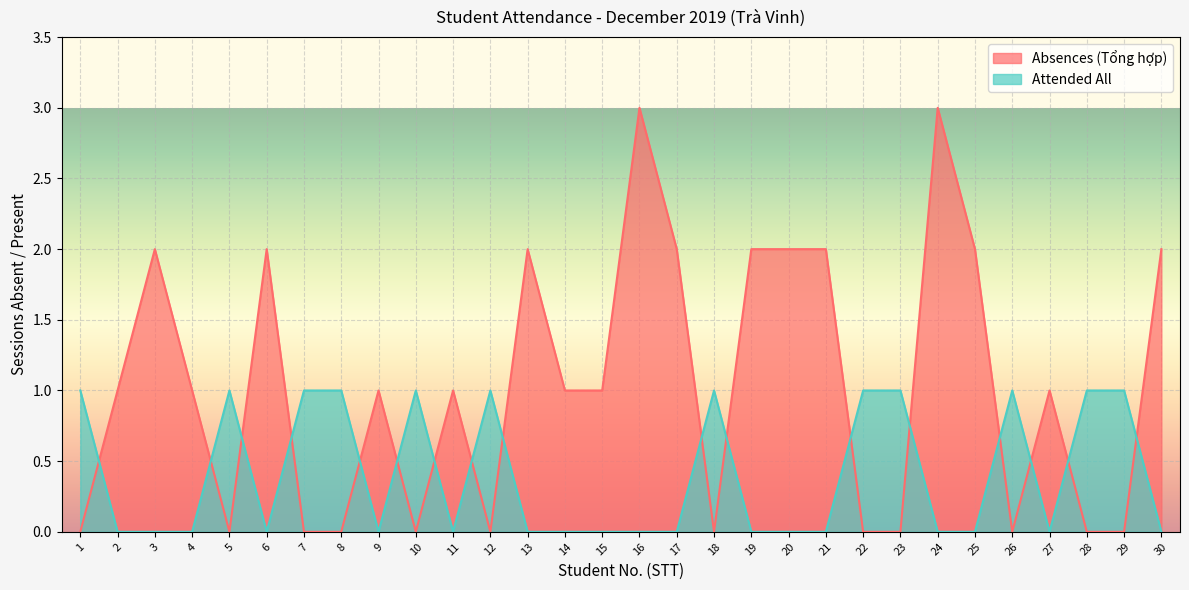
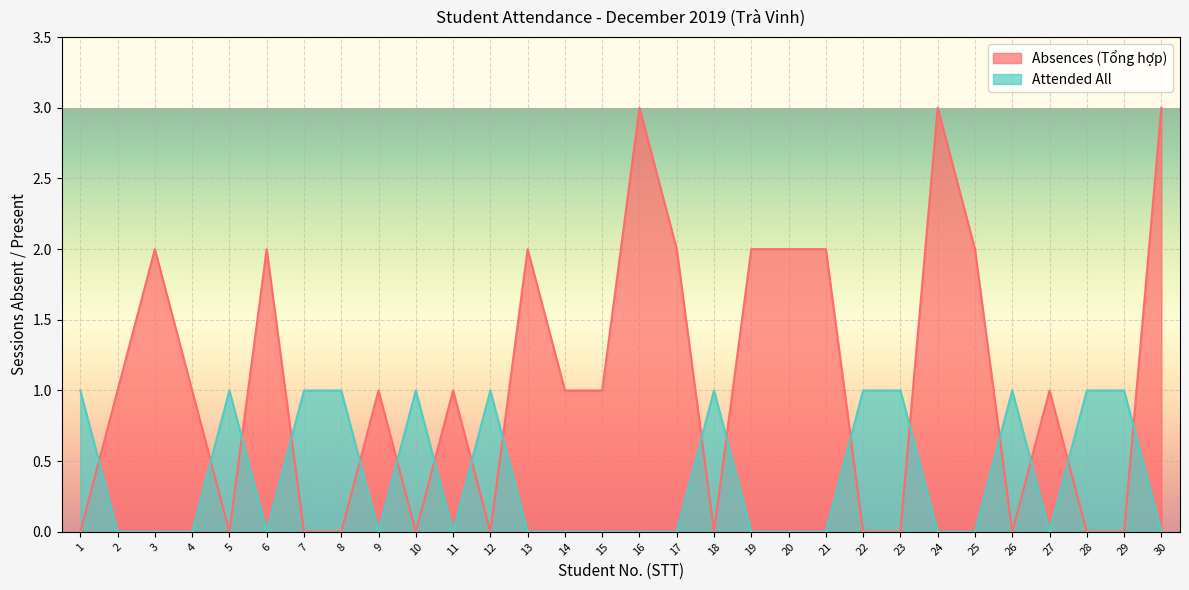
Absences (Tổng hợp), 30: 2 -> 3
